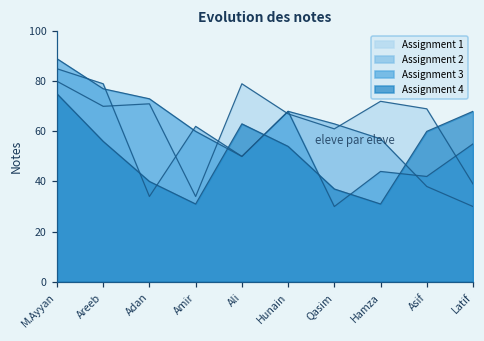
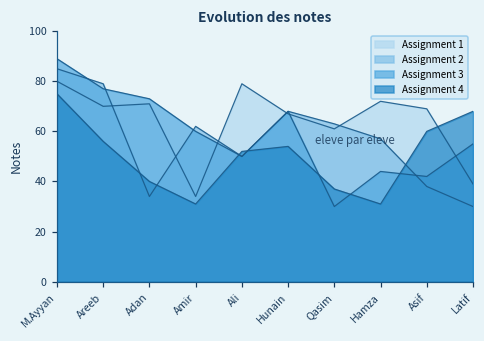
Assignment 4, Ali: 63 -> 52
